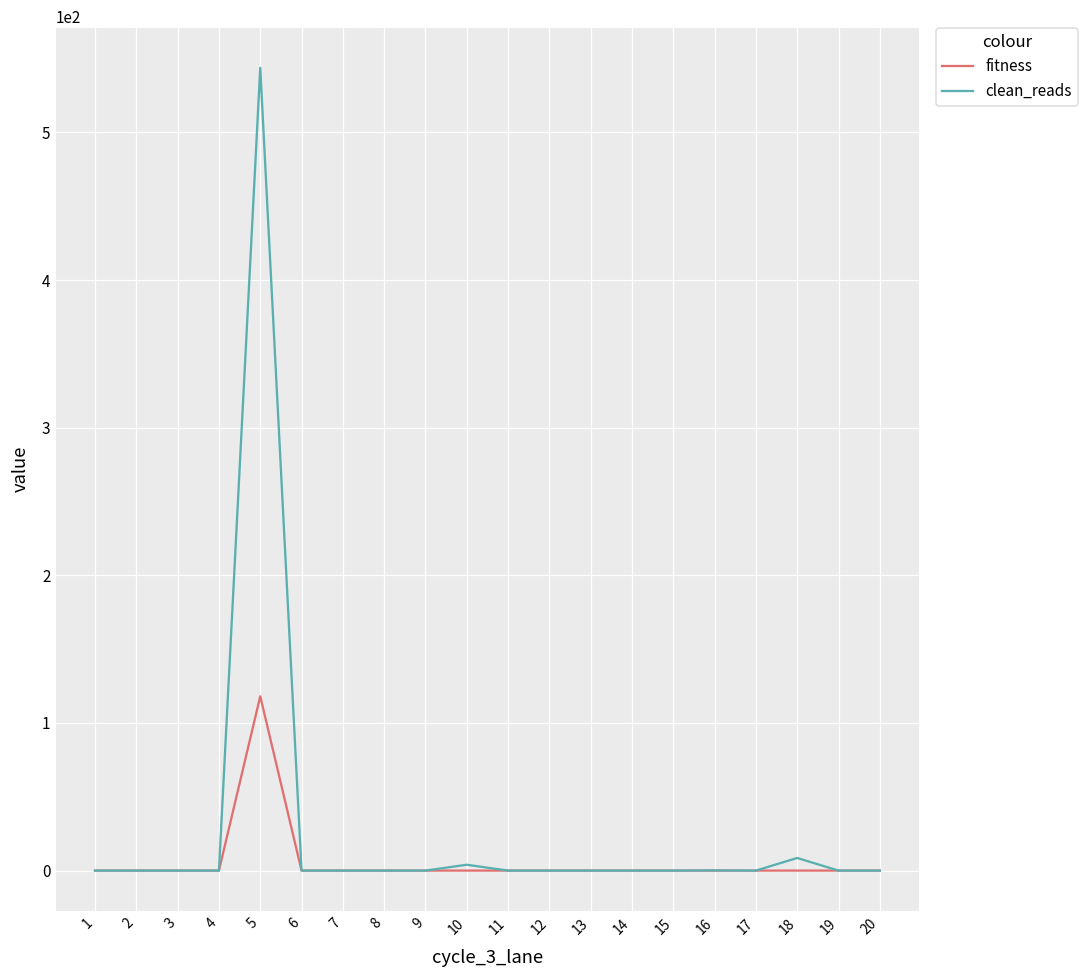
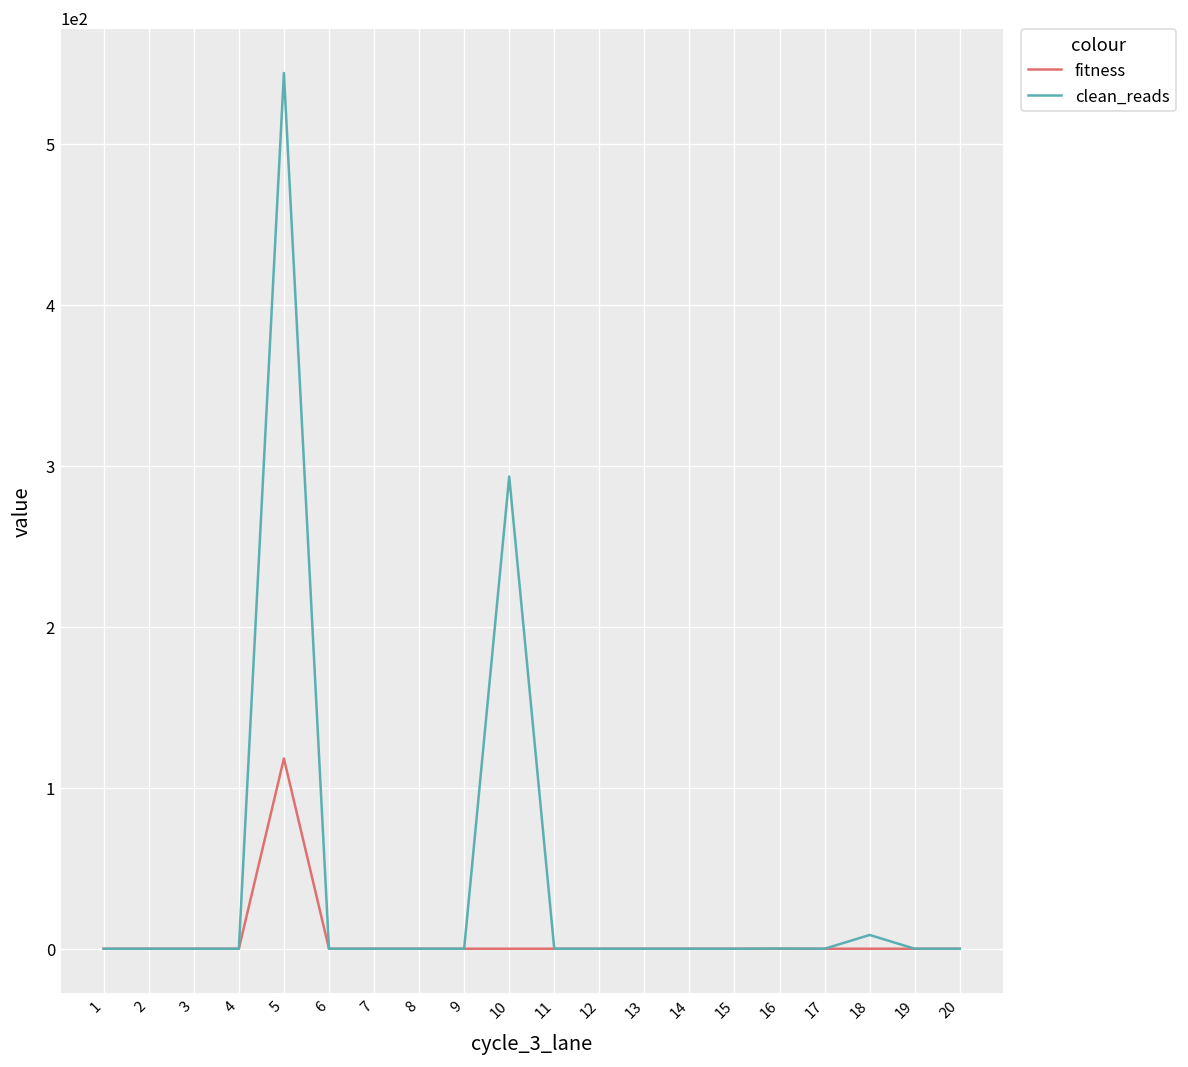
clean_reads, 10: 4 -> 293
